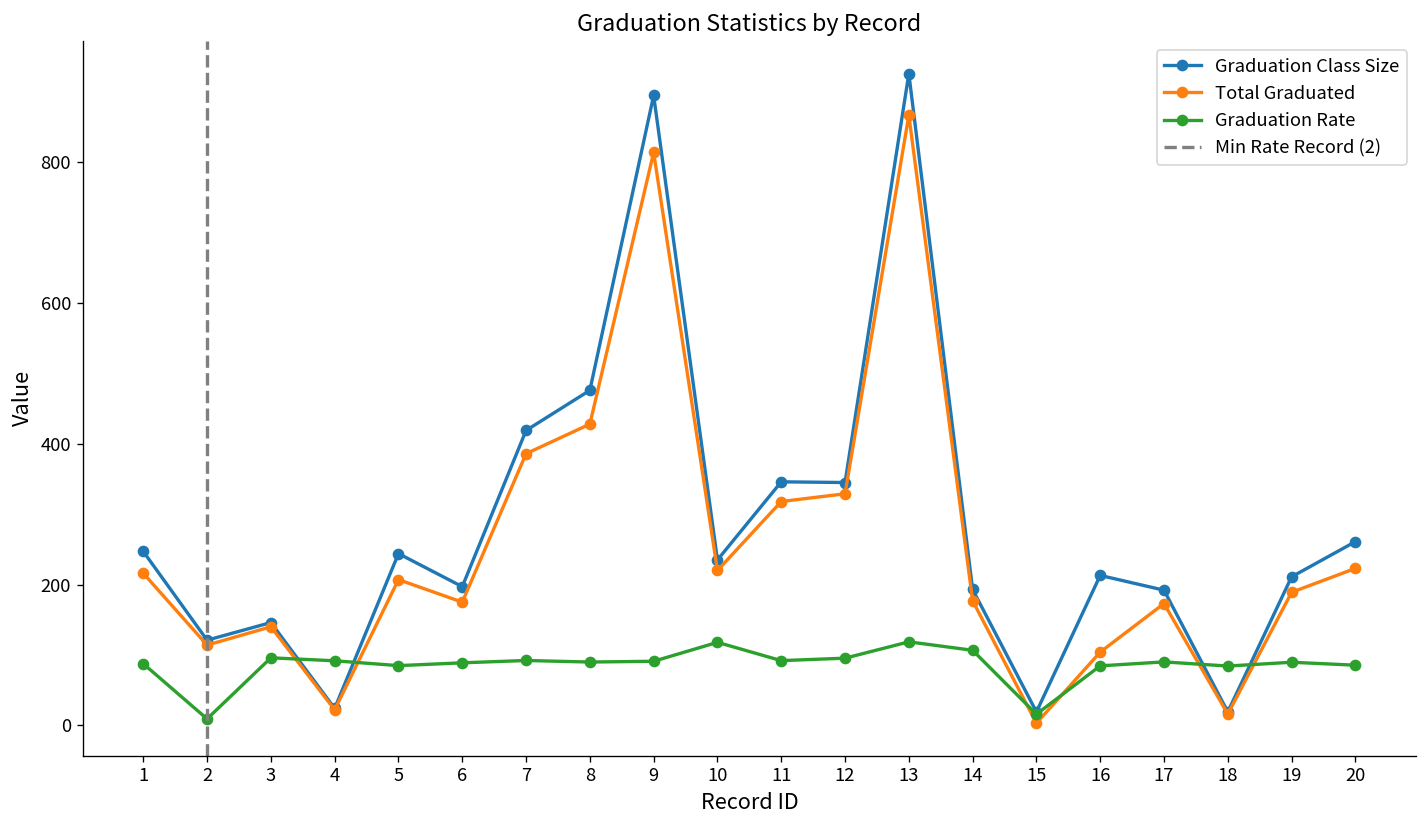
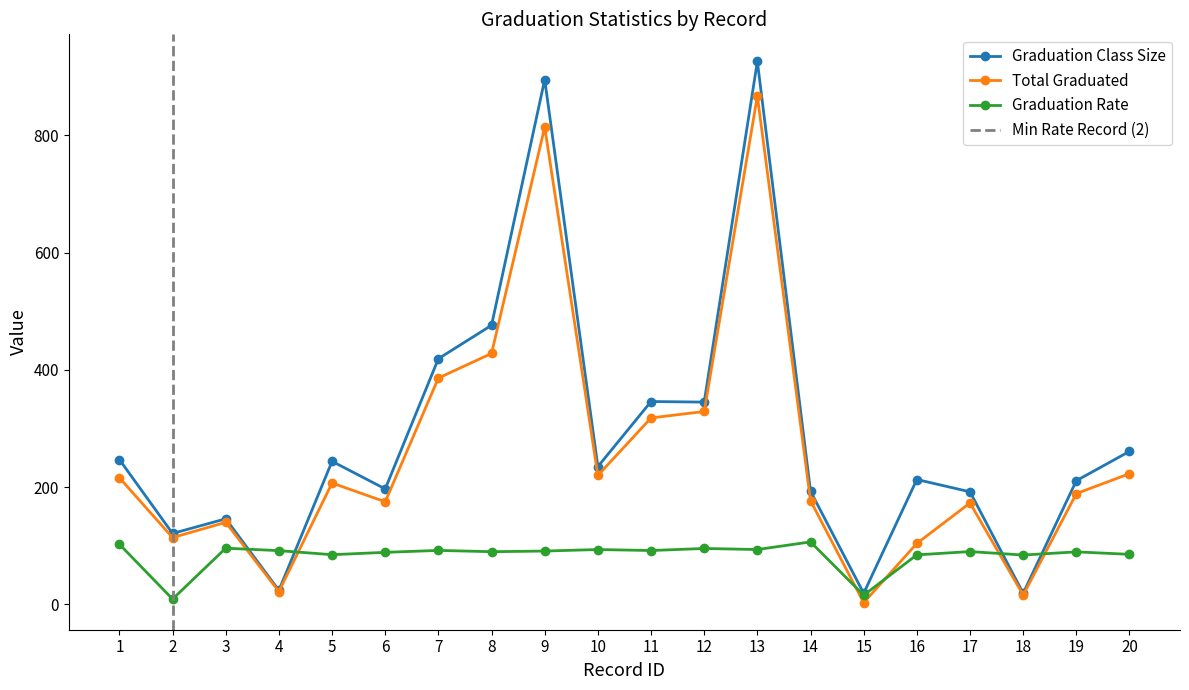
Graduation Rate, 1: 90 -> 100
Graduation Rate, 10: 120 -> 90
Graduation Rate, 13: 120 -> 90
